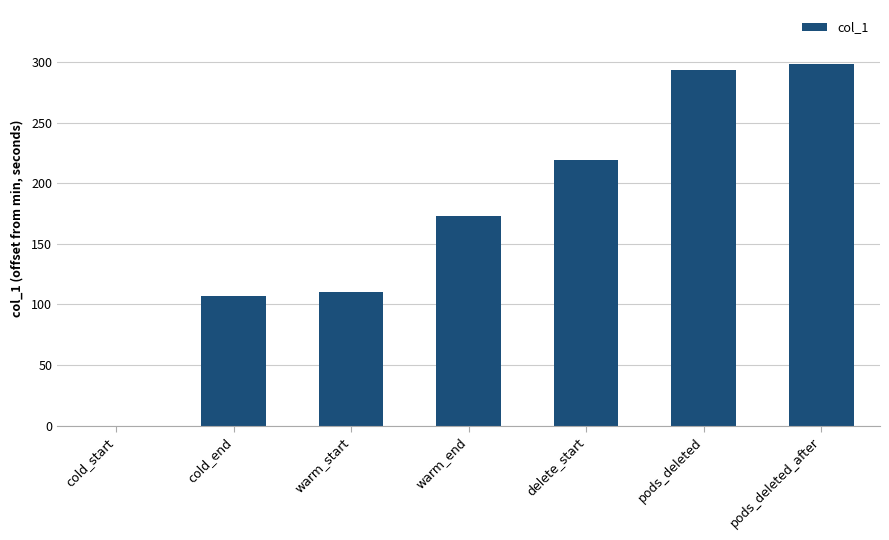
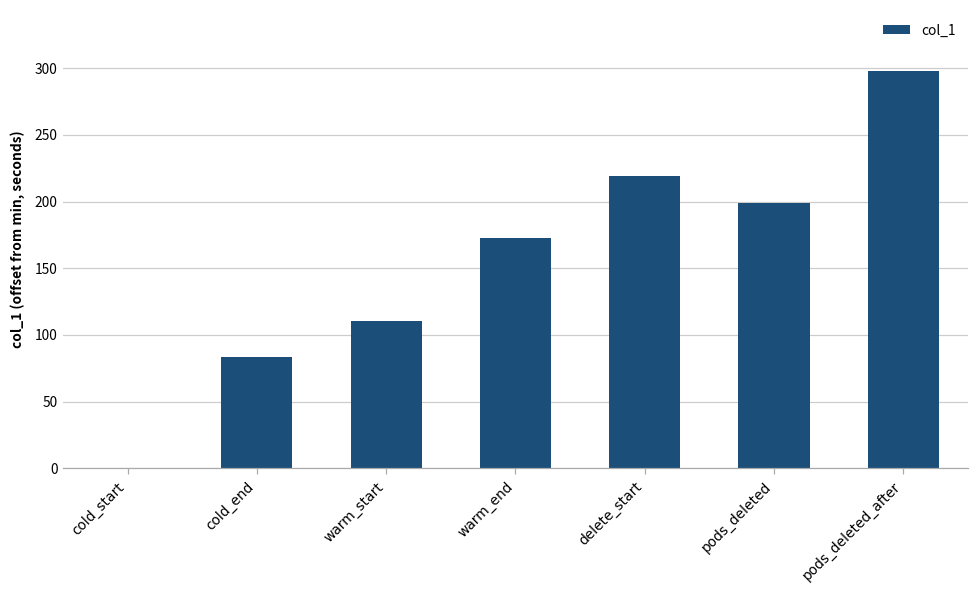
cold_end: 107 -> 83
pods_deleted: 293 -> 199
